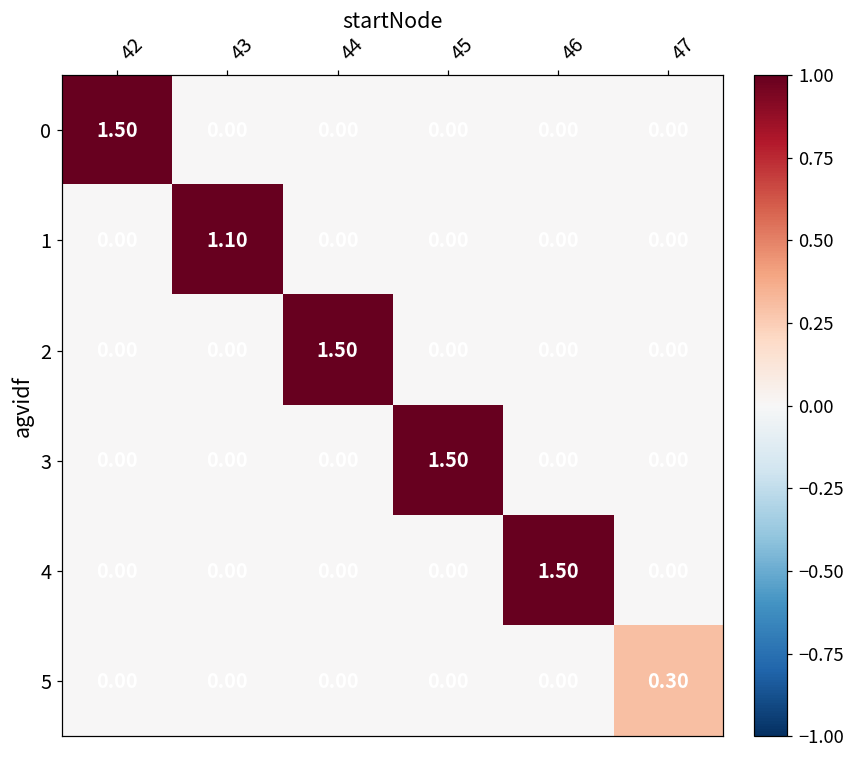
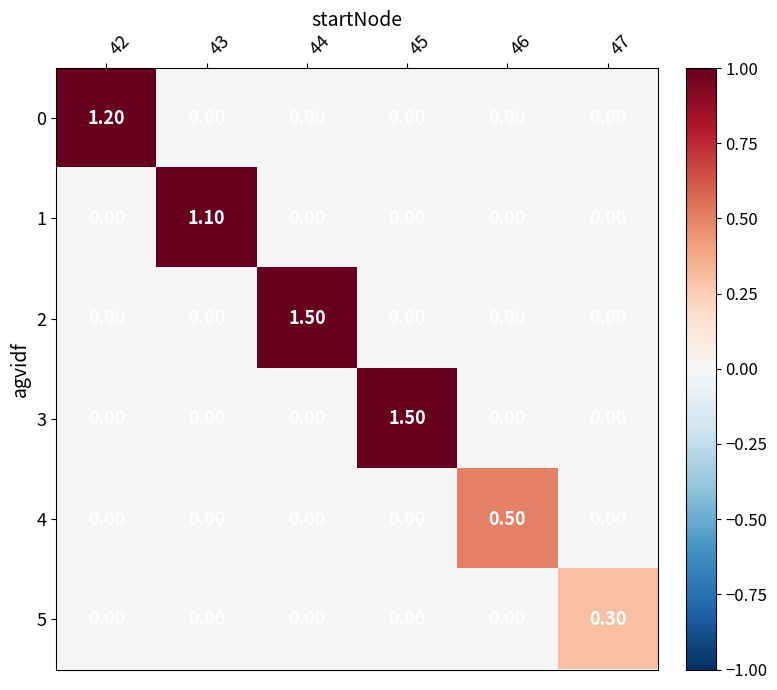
0, 42: 1.50 -> 1.20
4, 46: 1.50 -> 0.50
